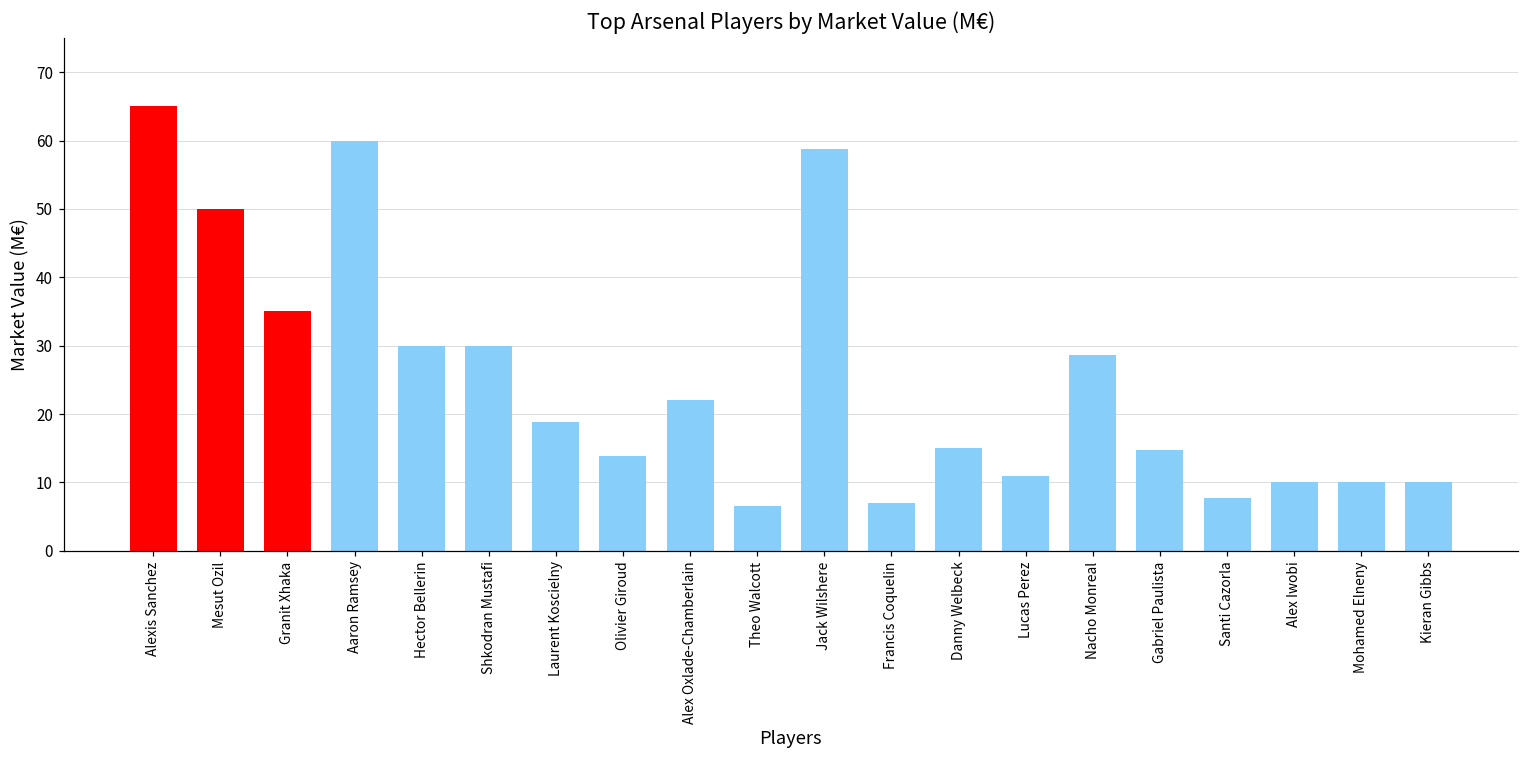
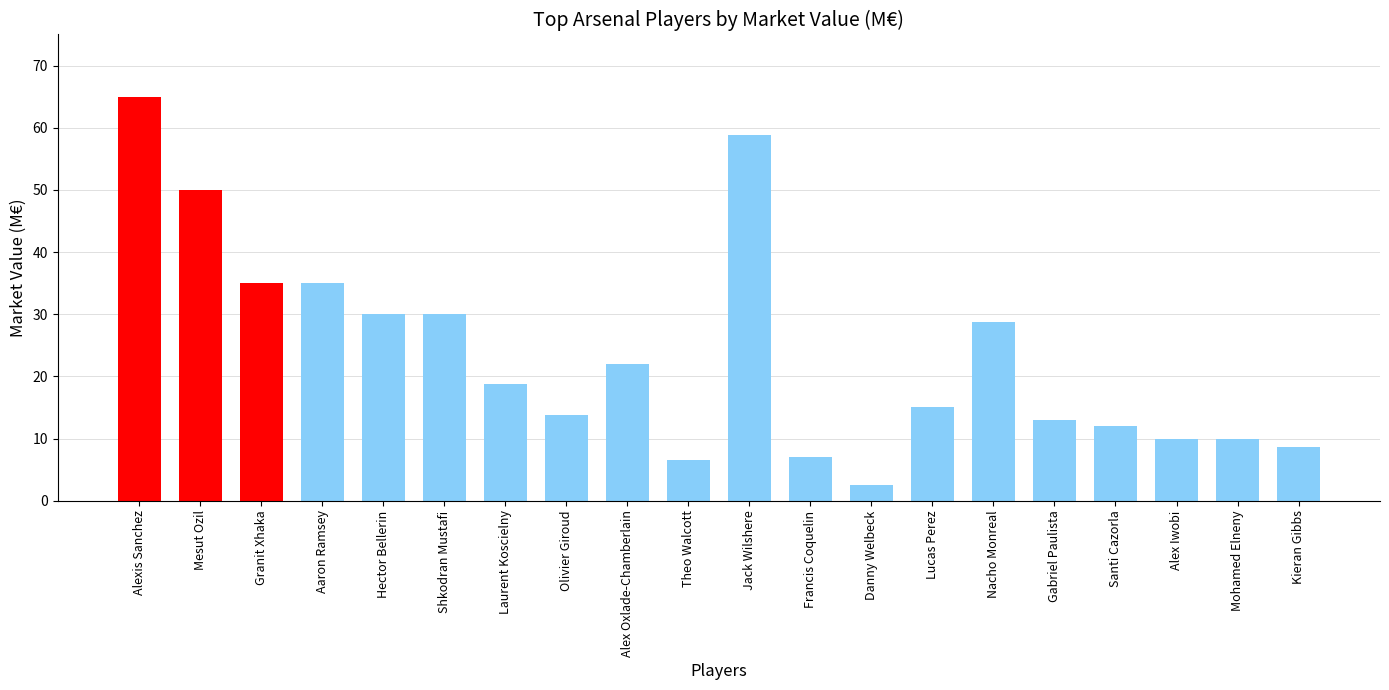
Aaron Ramsey: 60 -> 35
Danny Welbeck: 15 -> 3
Lucas Perez: 11 -> 15
Gabriel Paulista: 15 -> 13
Santi Cazorla: 8 -> 12
Kieran Gibbs: 10 -> 9
